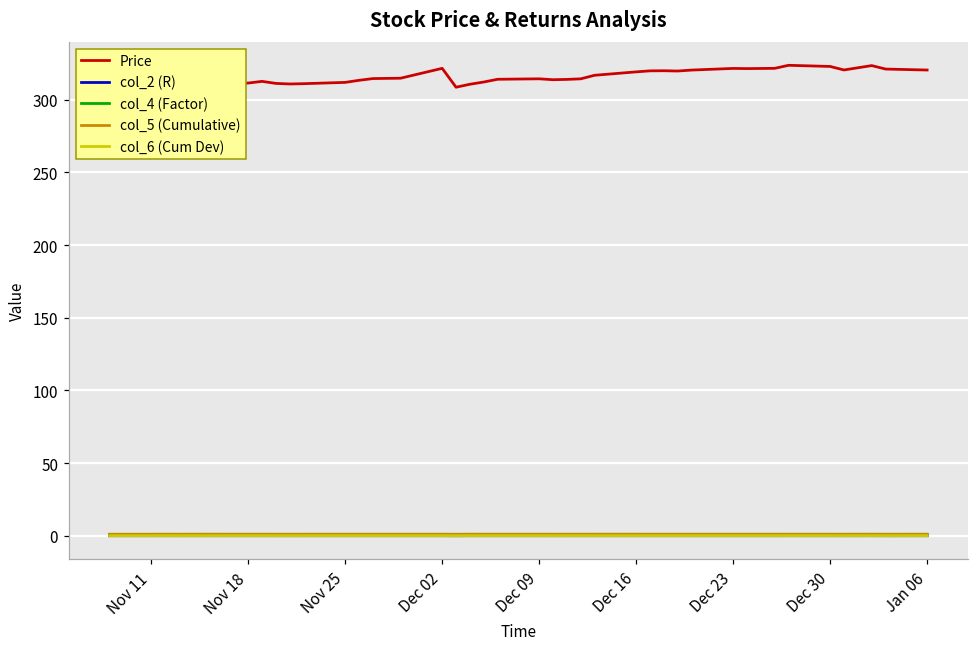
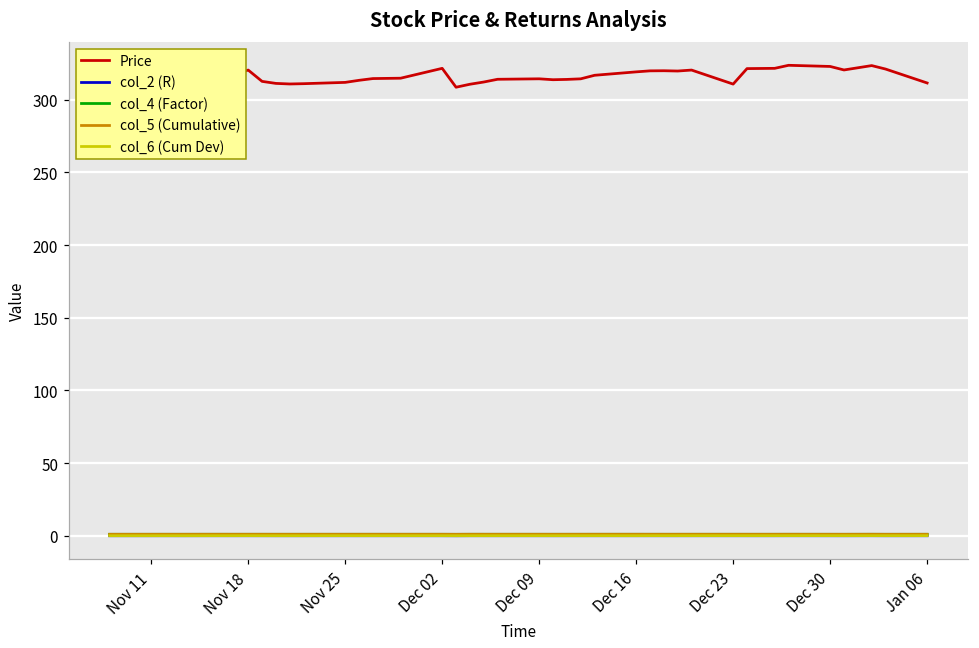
Price, Nov 18: 312 -> 320
Price, Dec 23: 322 -> 311
Price, Jan 06: 320 -> 312
